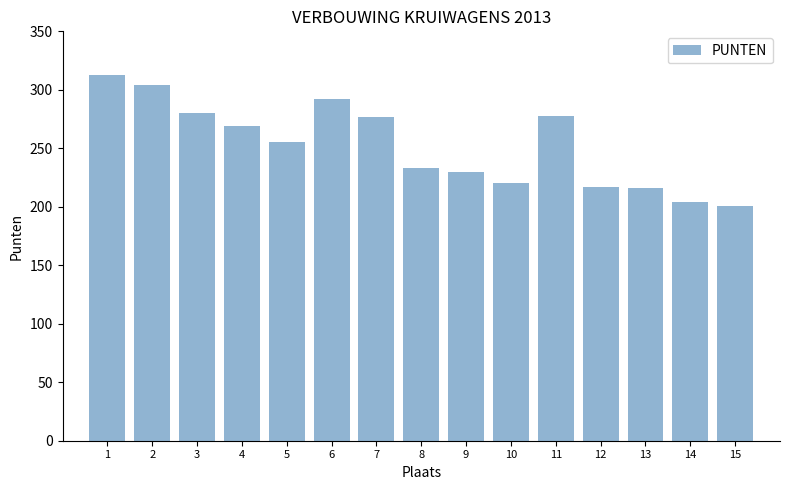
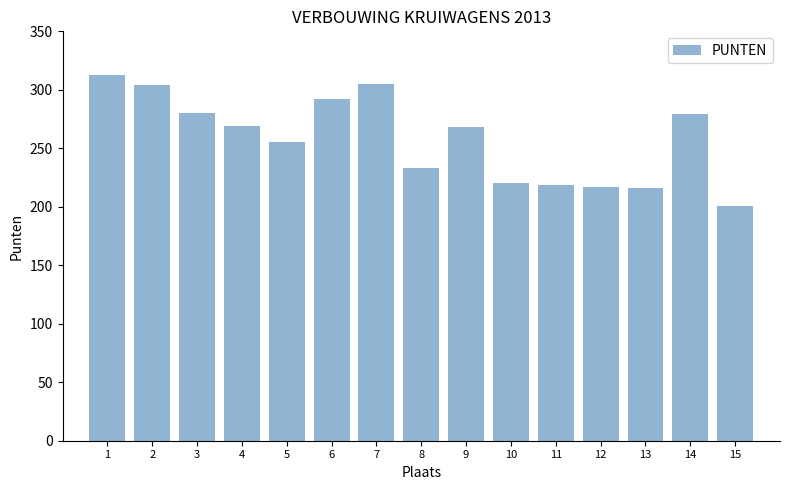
7: 277 -> 305
9: 230 -> 268
11: 278 -> 219
14: 204 -> 279
